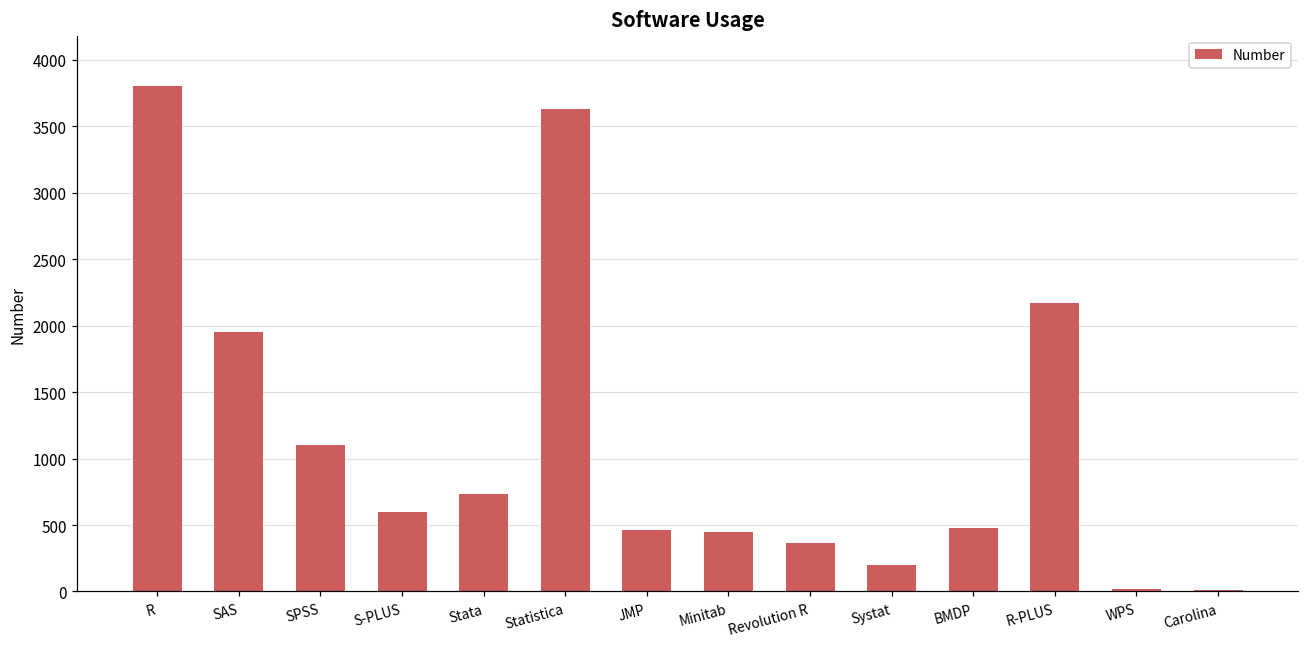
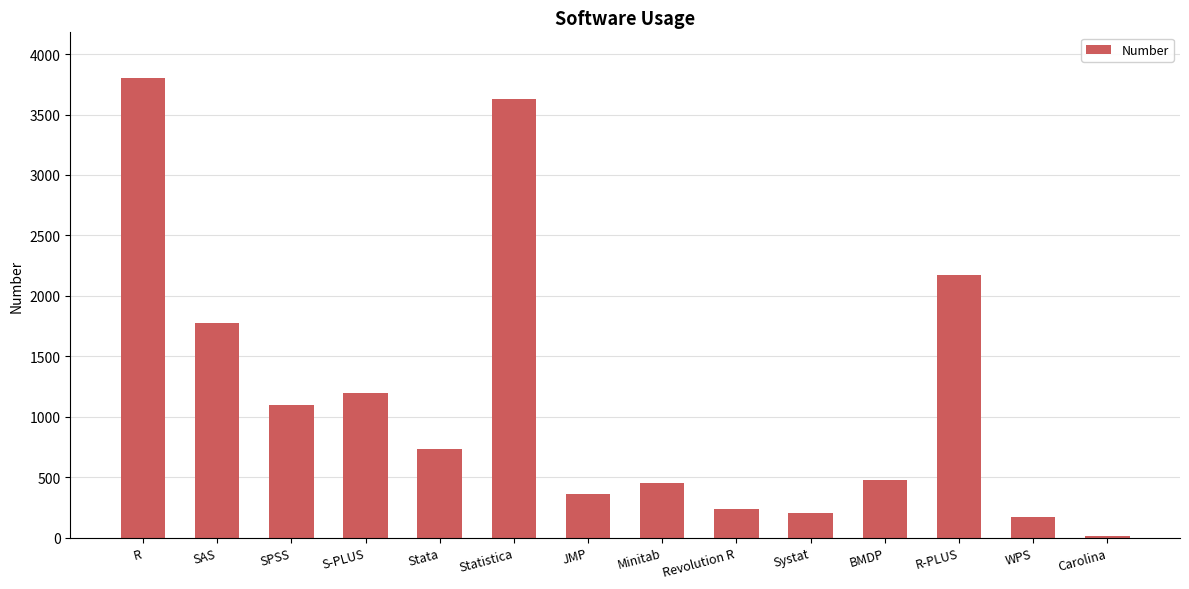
SAS: 1950 -> 1780
S-PLUS: 600 -> 1200
JMP: 460 -> 370
Revolution R: 370 -> 240
WPS: 20 -> 170
